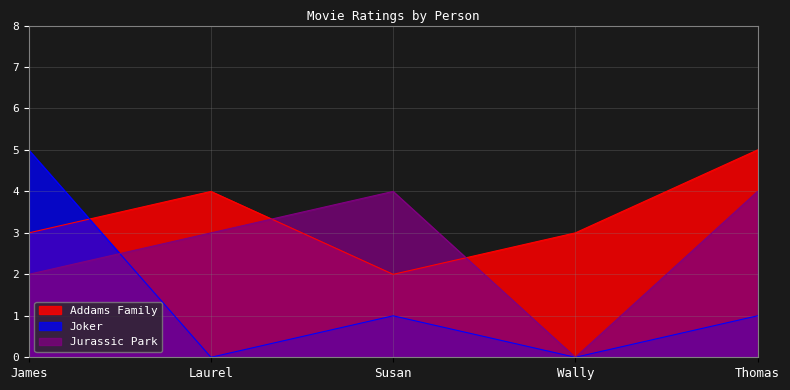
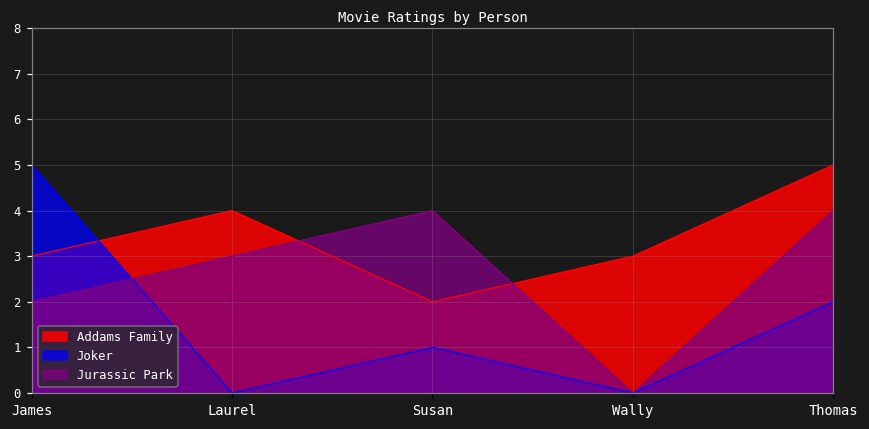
Joker, Thomas: 1 -> 2
